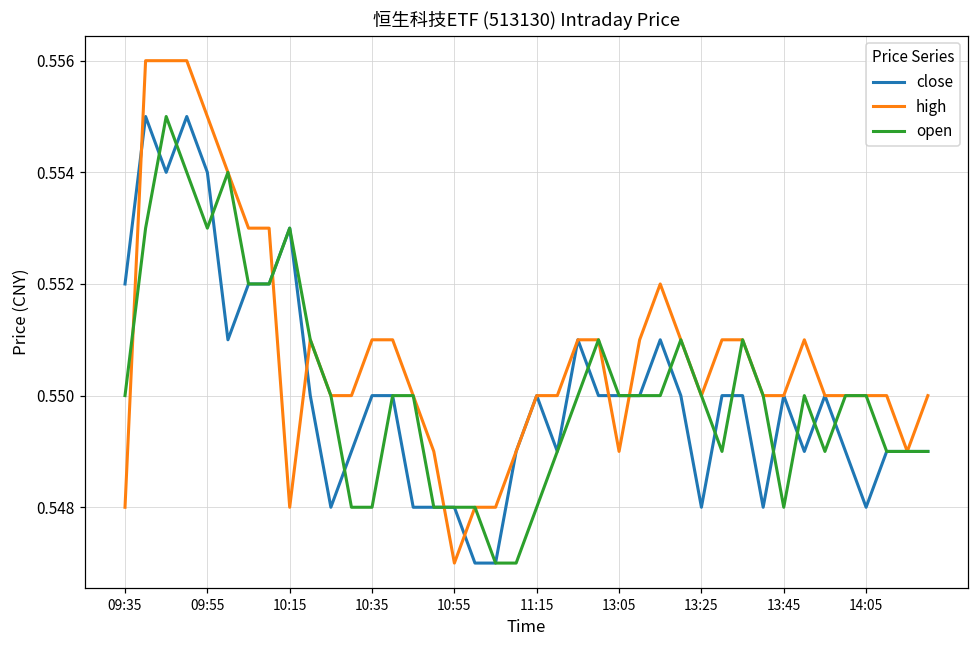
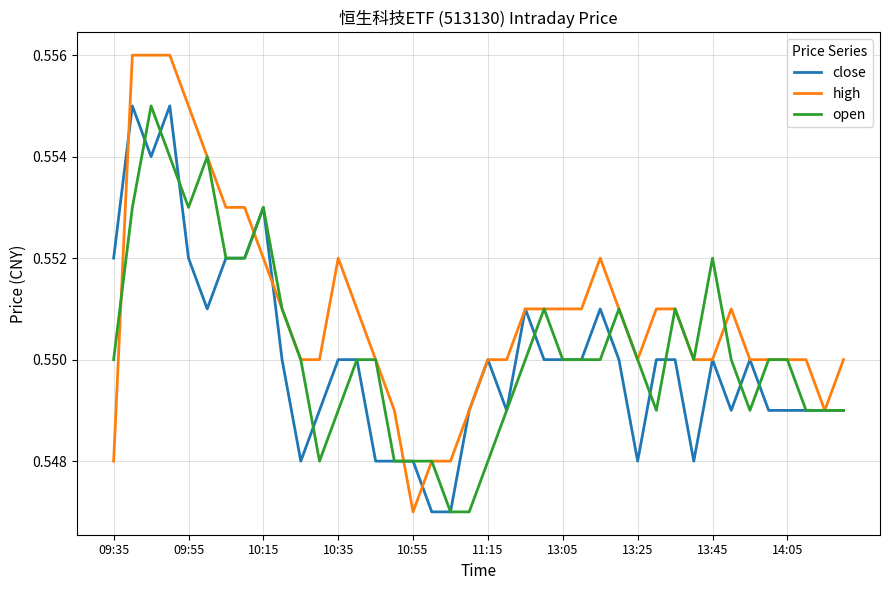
close, 09:55: 0.554 -> 0.552
high, 10:15: 0.548 -> 0.552
high, 10:35: 0.551 -> 0.552
open, 10:35: 0.548 -> 0.549
high, 13:05: 0.549 -> 0.551
open, 13:45: 0.548 -> 0.552
close, 14:05: 0.548 -> 0.549
